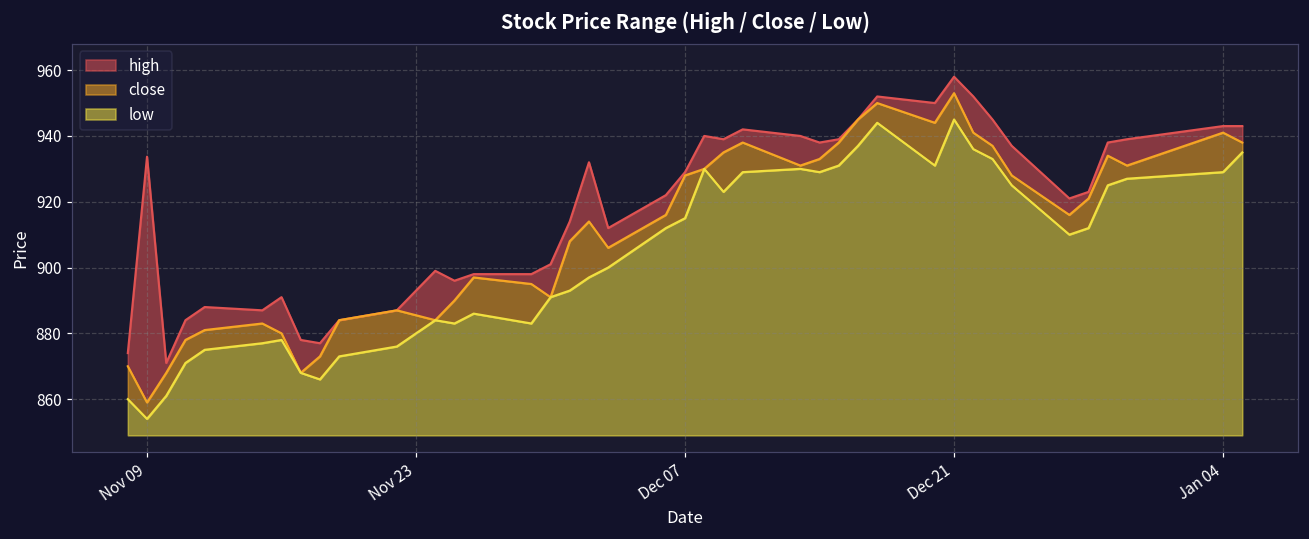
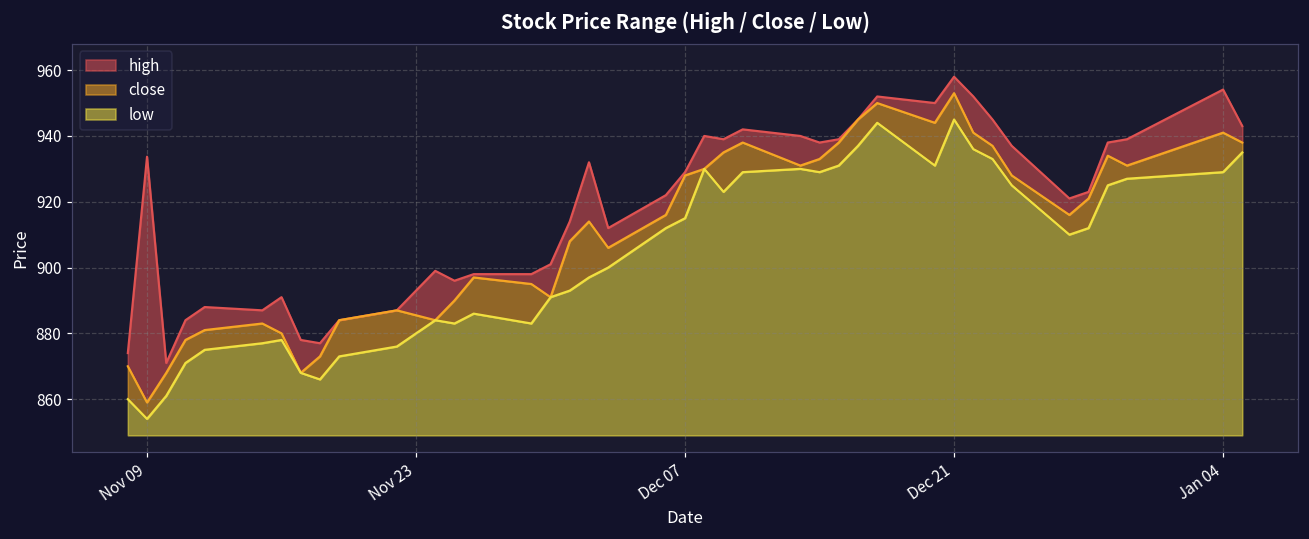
high, Jan 04: 943 -> 954
